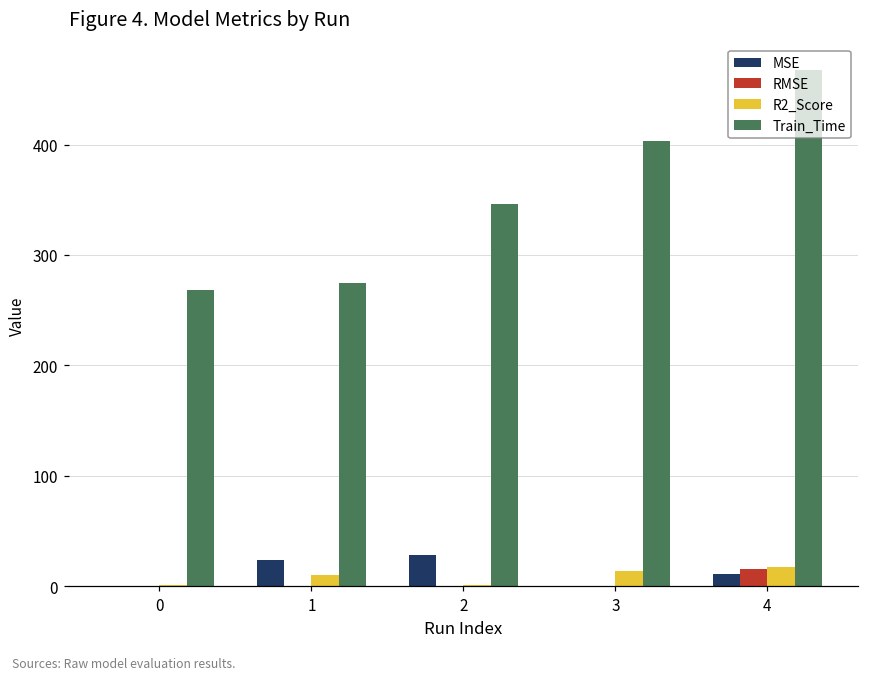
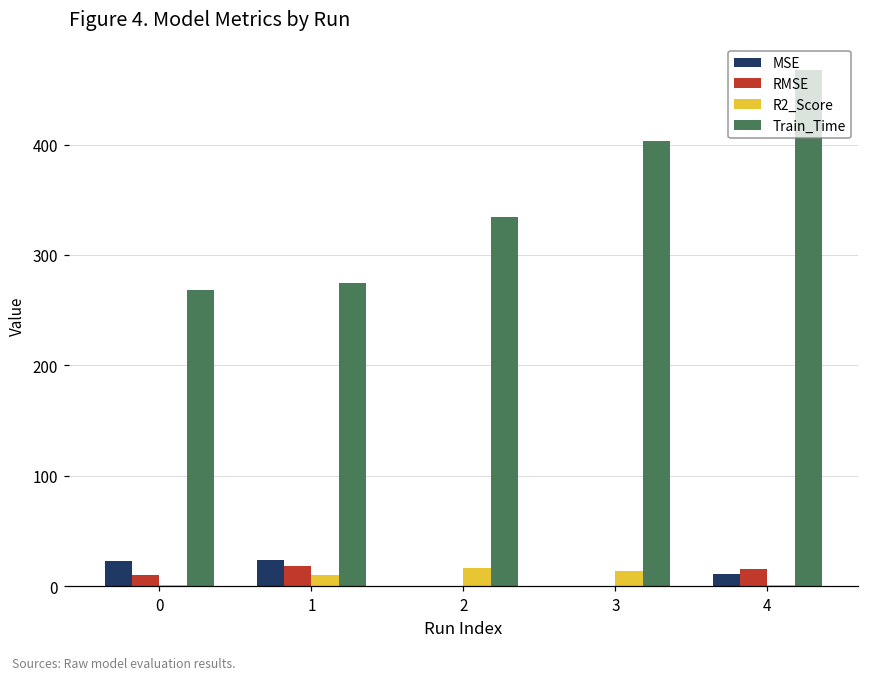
MSE, 0: 0 -> 23
RMSE, 0: 0 -> 10
RMSE, 1: 0 -> 18
MSE, 2: 28 -> 0
R2_Score, 2: 1 -> 17
Train_Time, 2: 346 -> 335
R2_Score, 4: 17 -> 1
